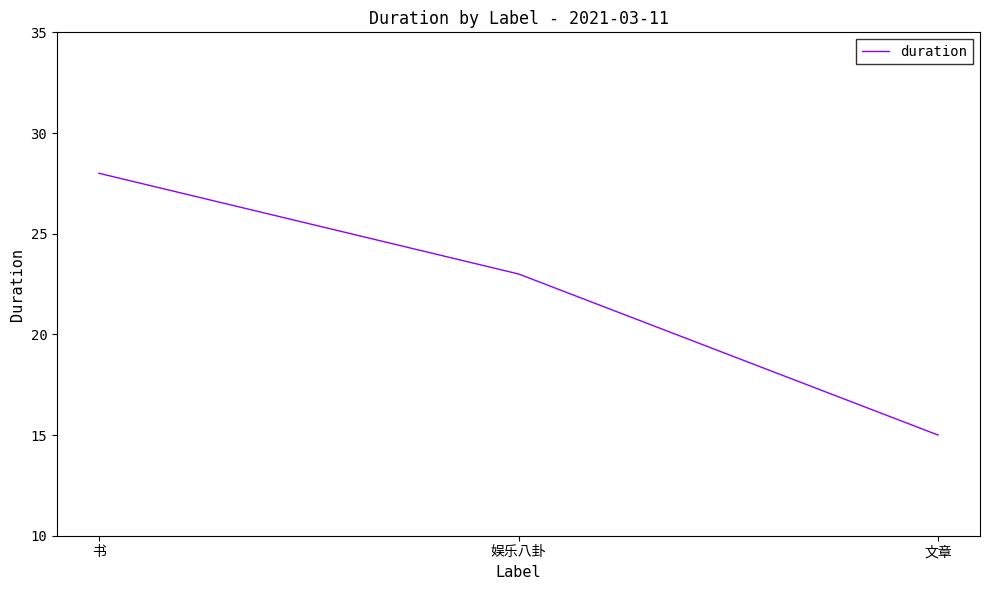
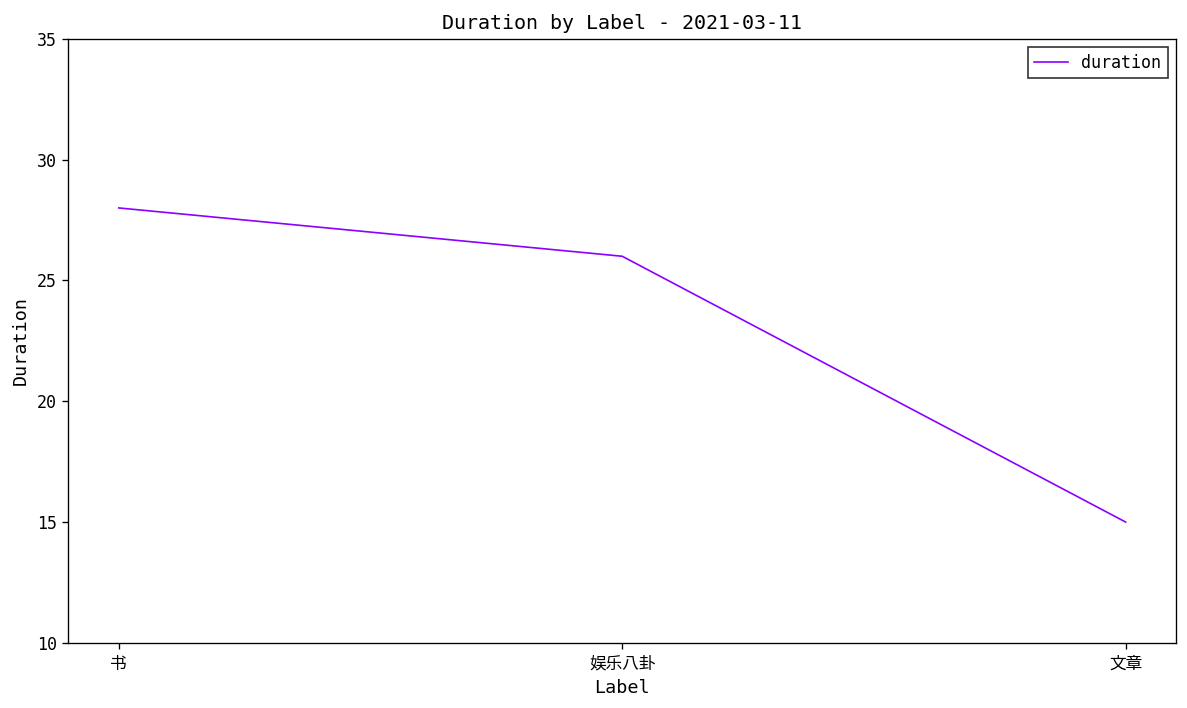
娱乐八卦: 23 -> 26
